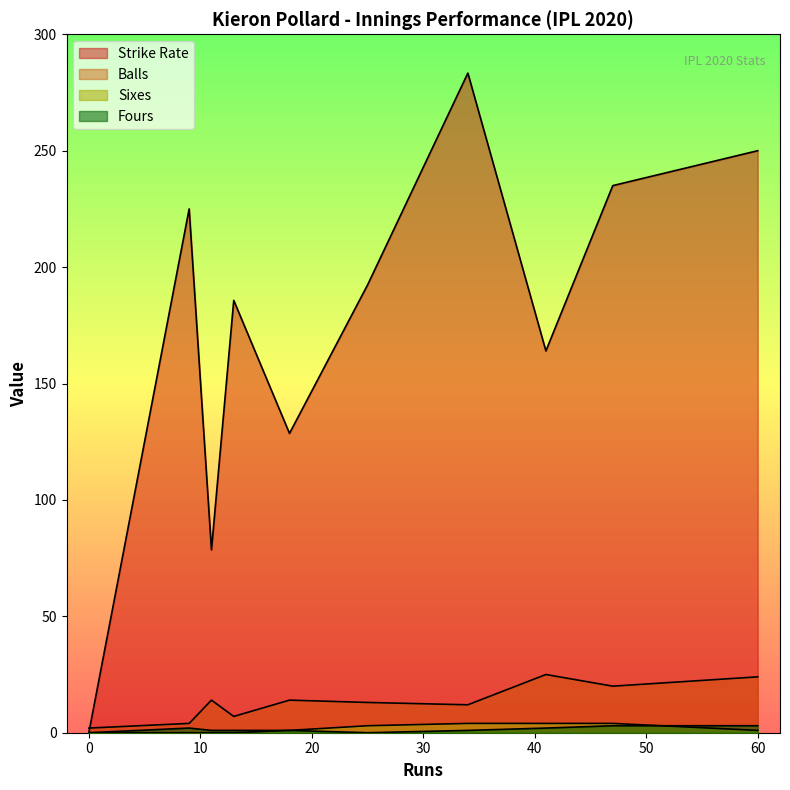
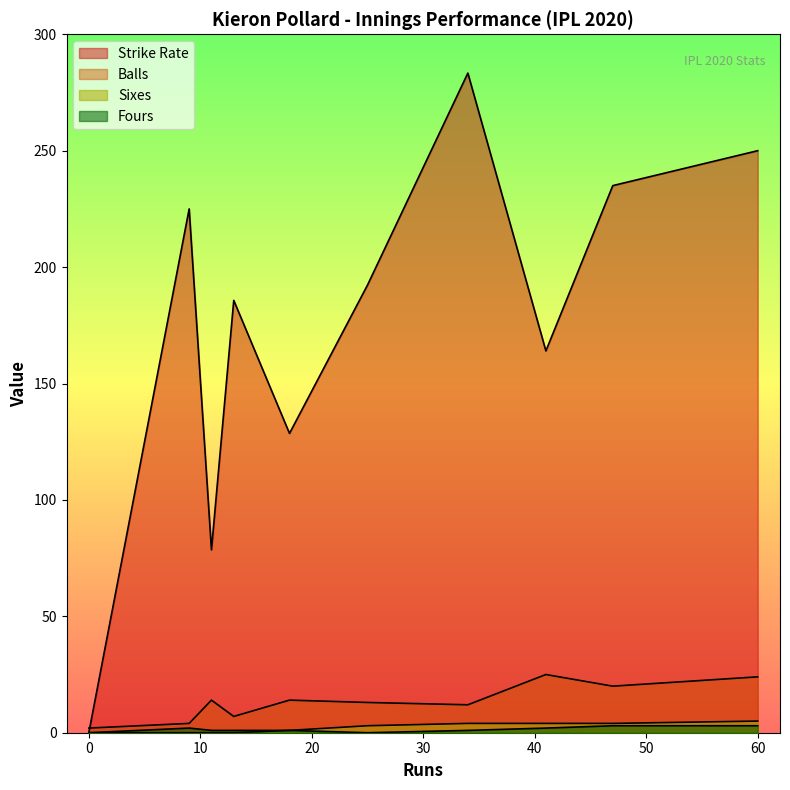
Sixes, 60: 1 -> 5
